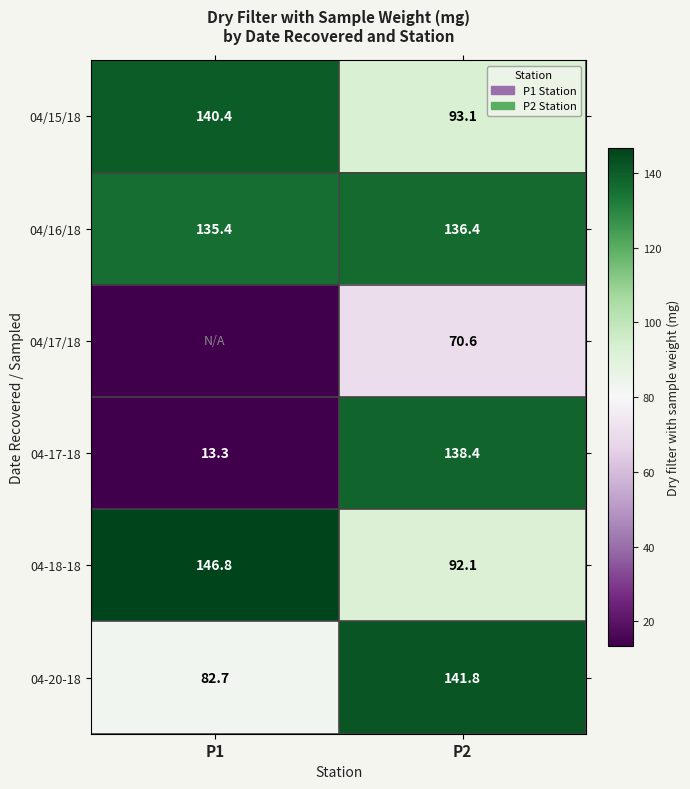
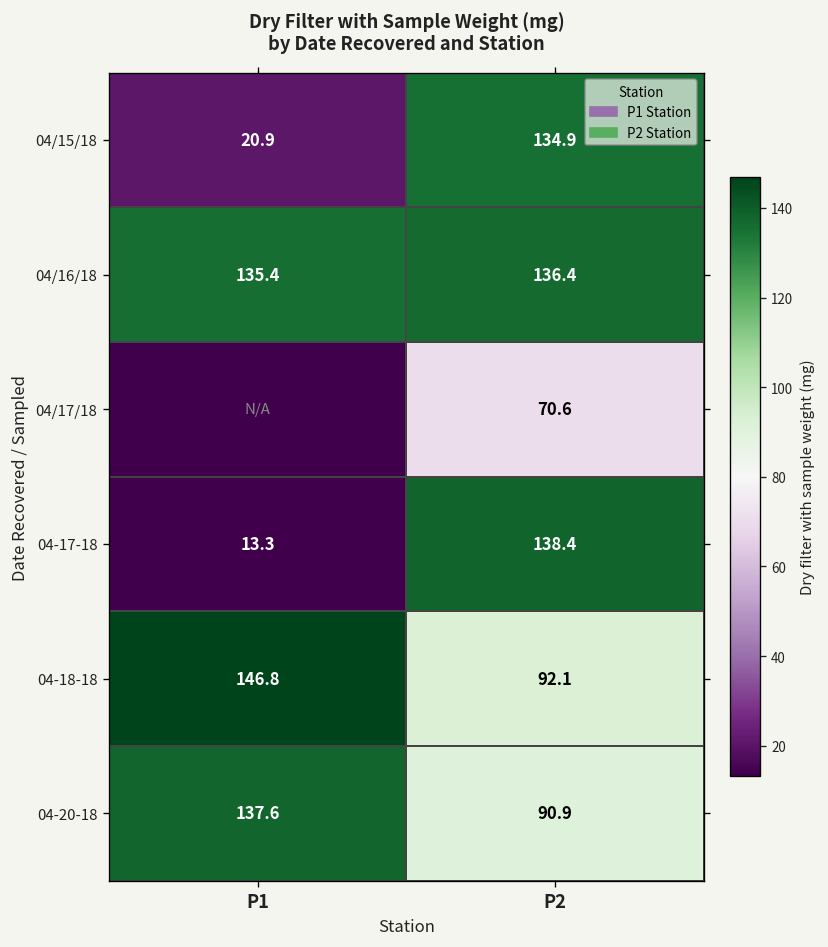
04/15/18, P1: 140.4 -> 20.9
04/15/18, P2: 93.1 -> 134.9
04-20-18, P1: 82.7 -> 137.6
04-20-18, P2: 141.8 -> 90.9
